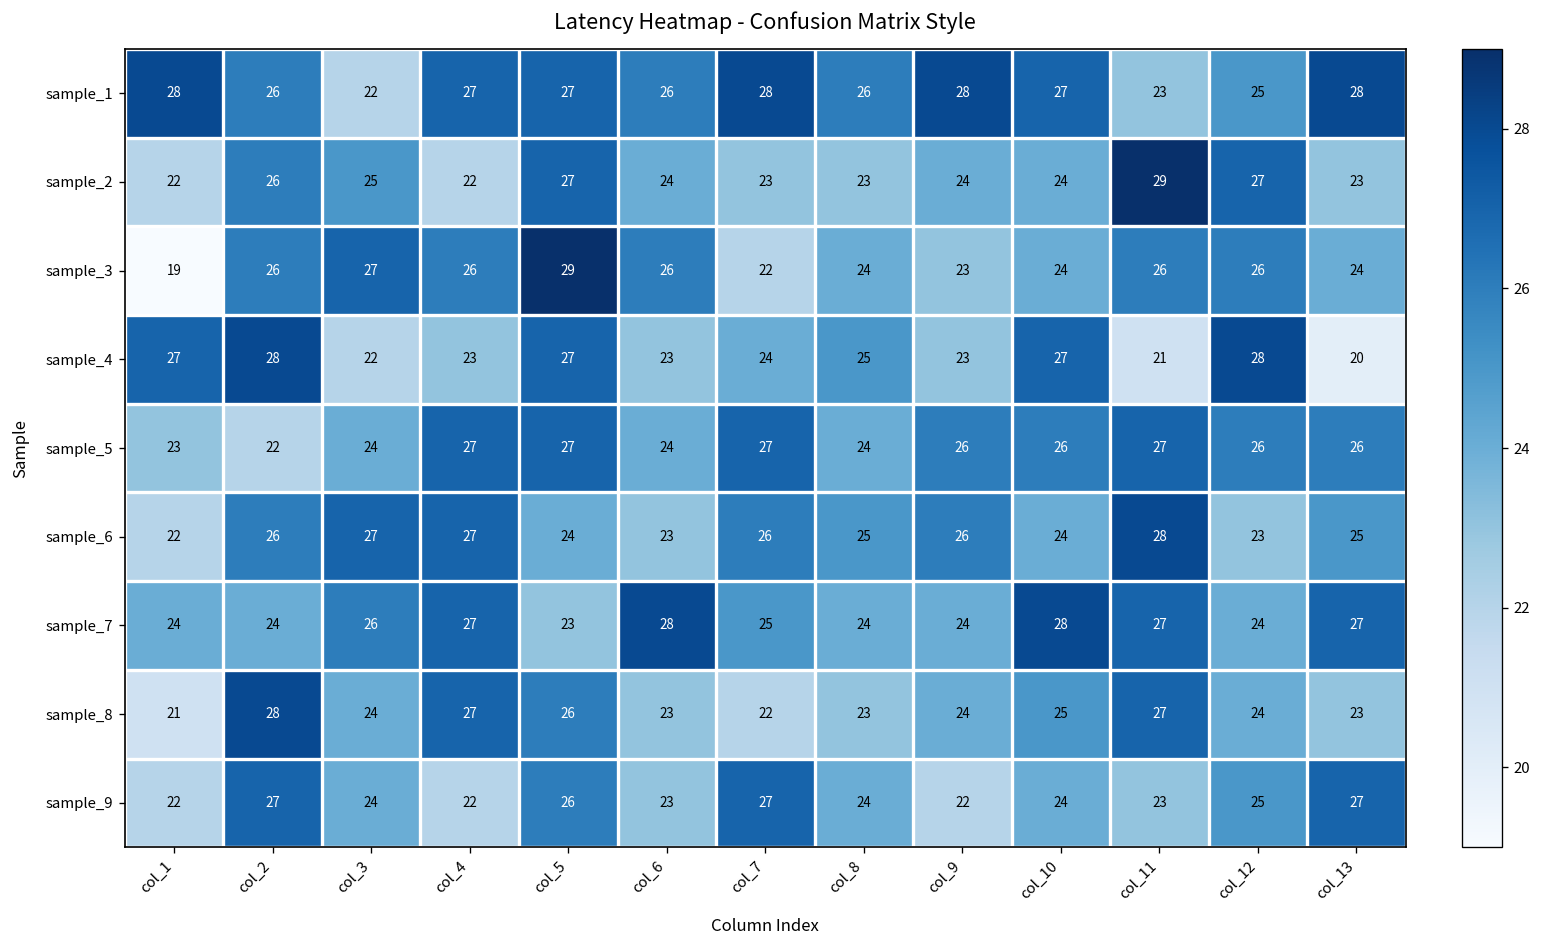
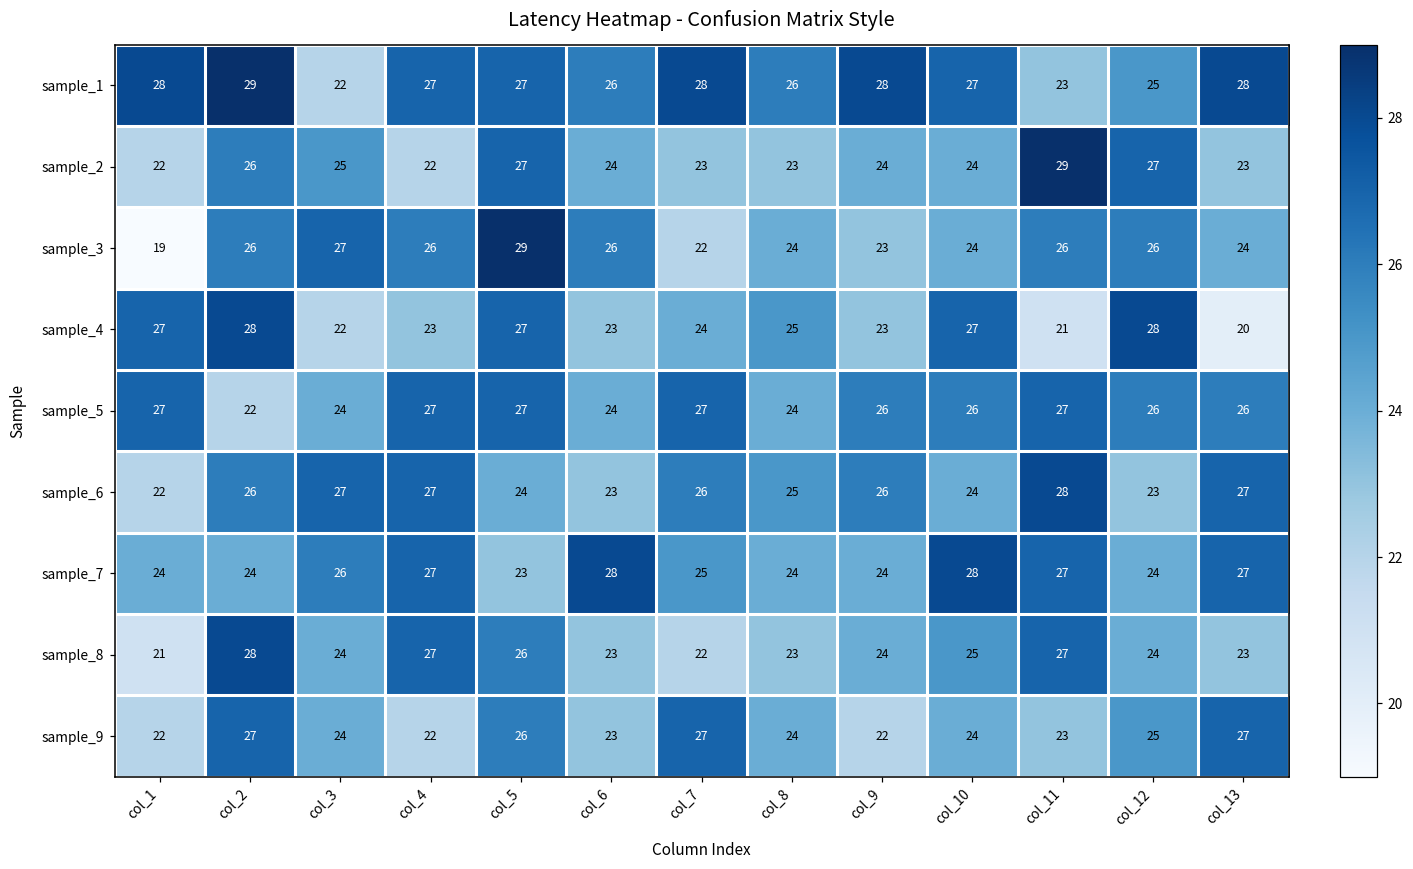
sample_1, col_2: 26 -> 29
sample_5, col_1: 23 -> 27
sample_6, col_13: 25 -> 27
